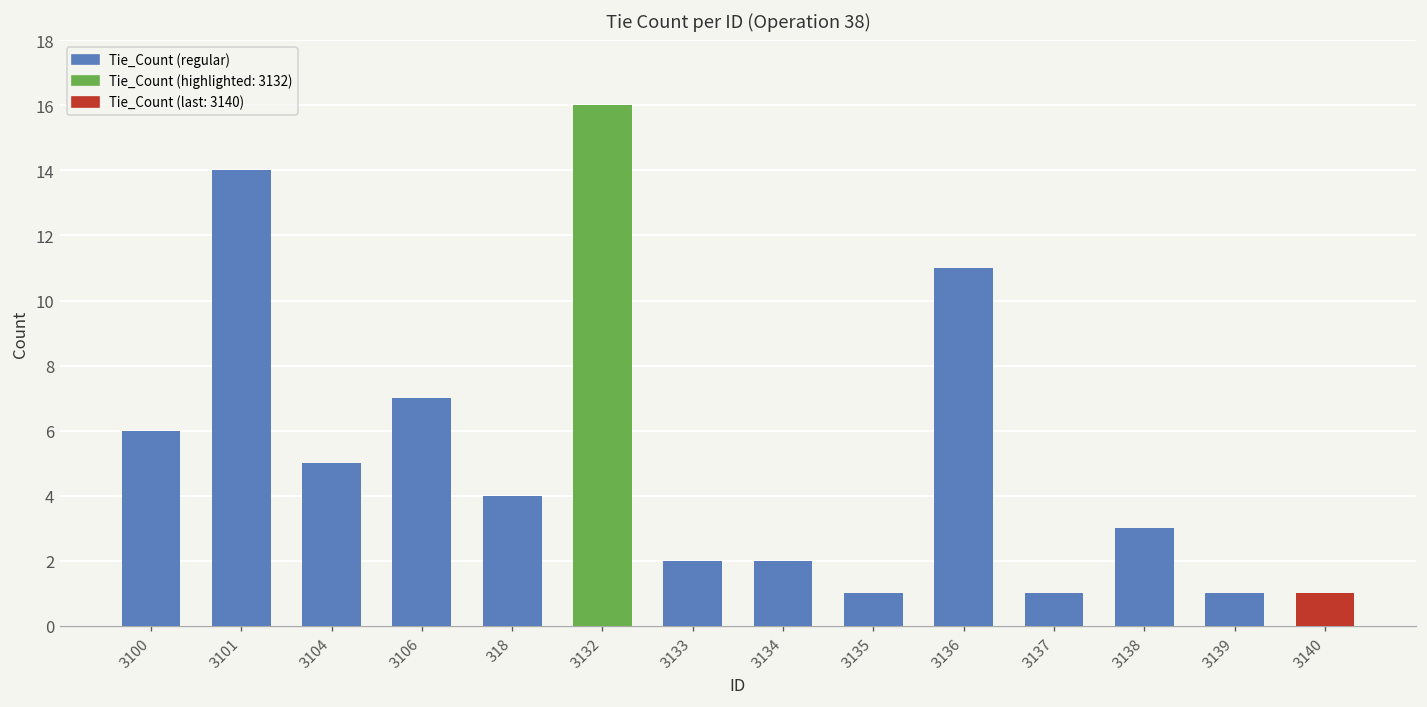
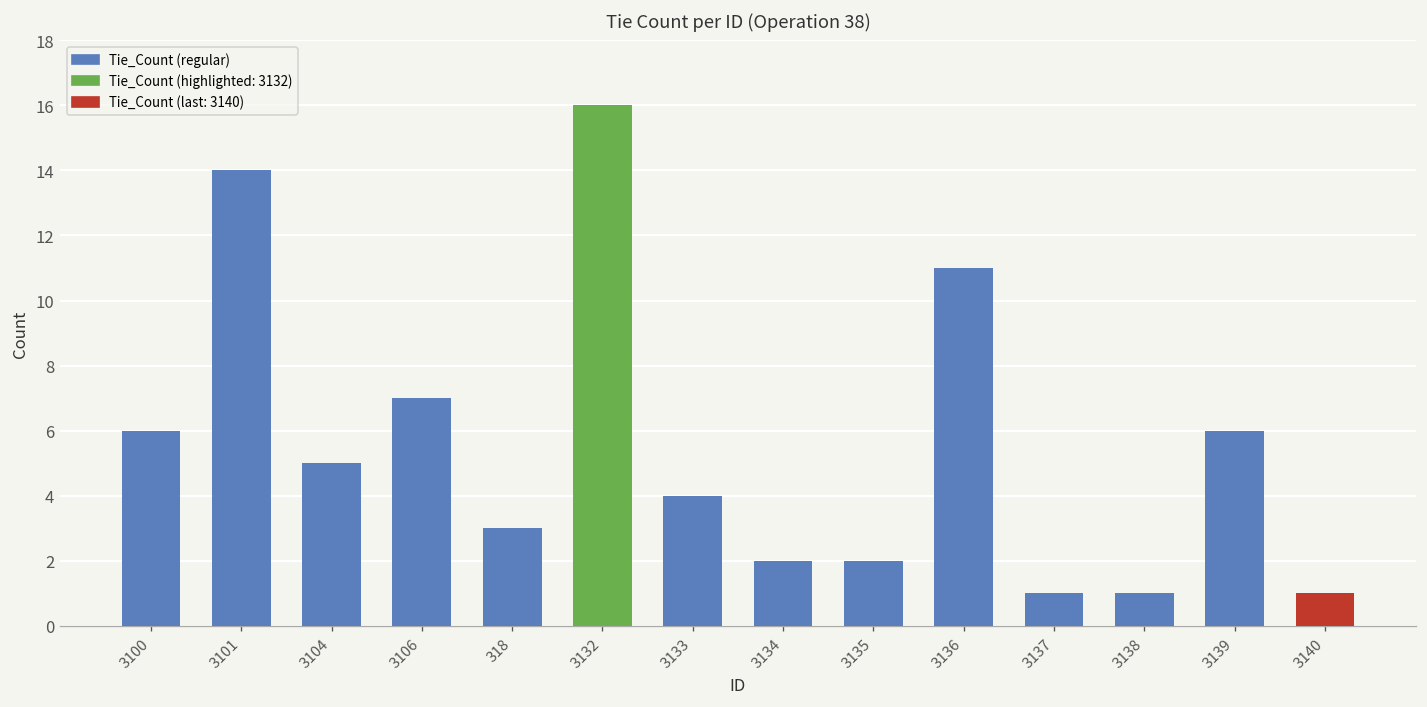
318: 4 -> 3
3133: 2 -> 4
3135: 1 -> 2
3138: 3 -> 1
3139: 1 -> 6
